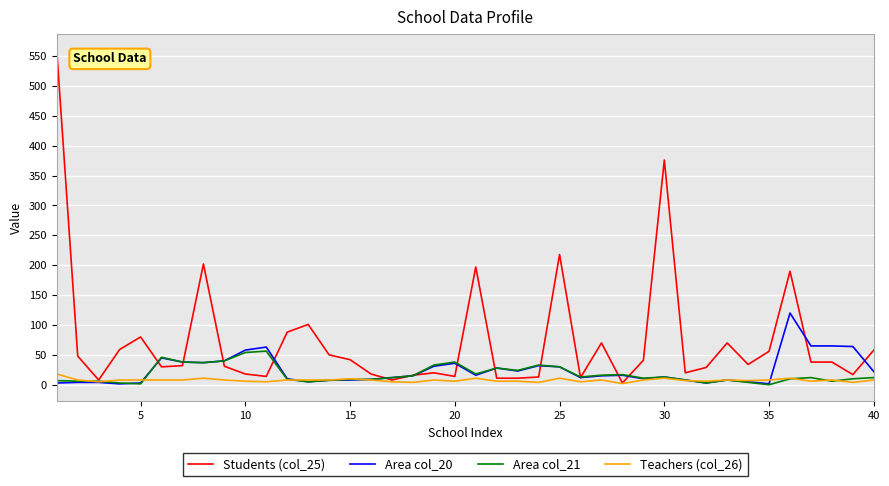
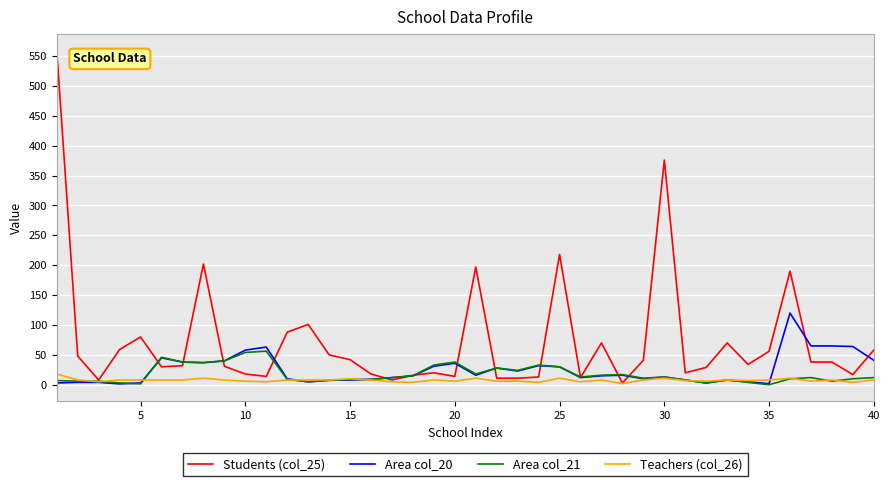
Area col_20, 40: 20 -> 40
